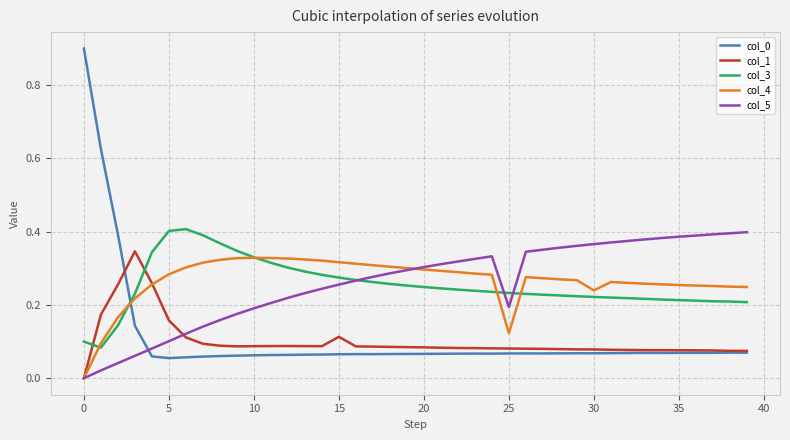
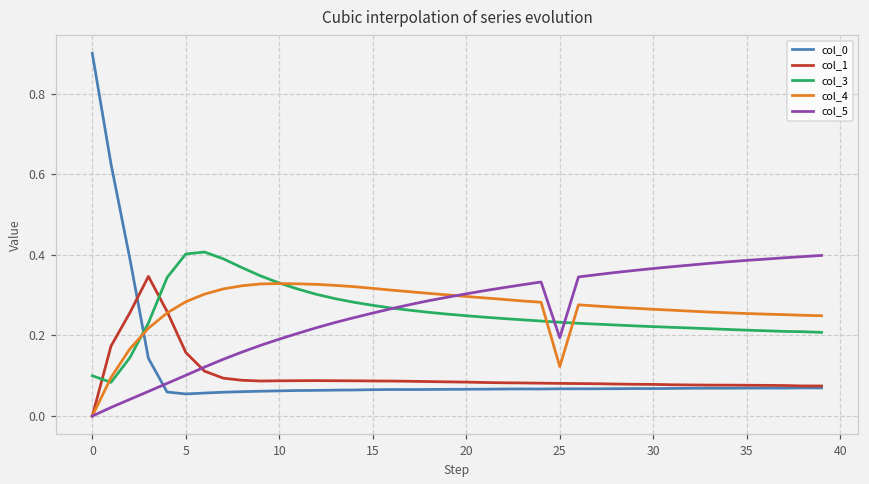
col_1, 15: 0.11 -> 0.09
col_4, 30: 0.24 -> 0.26
